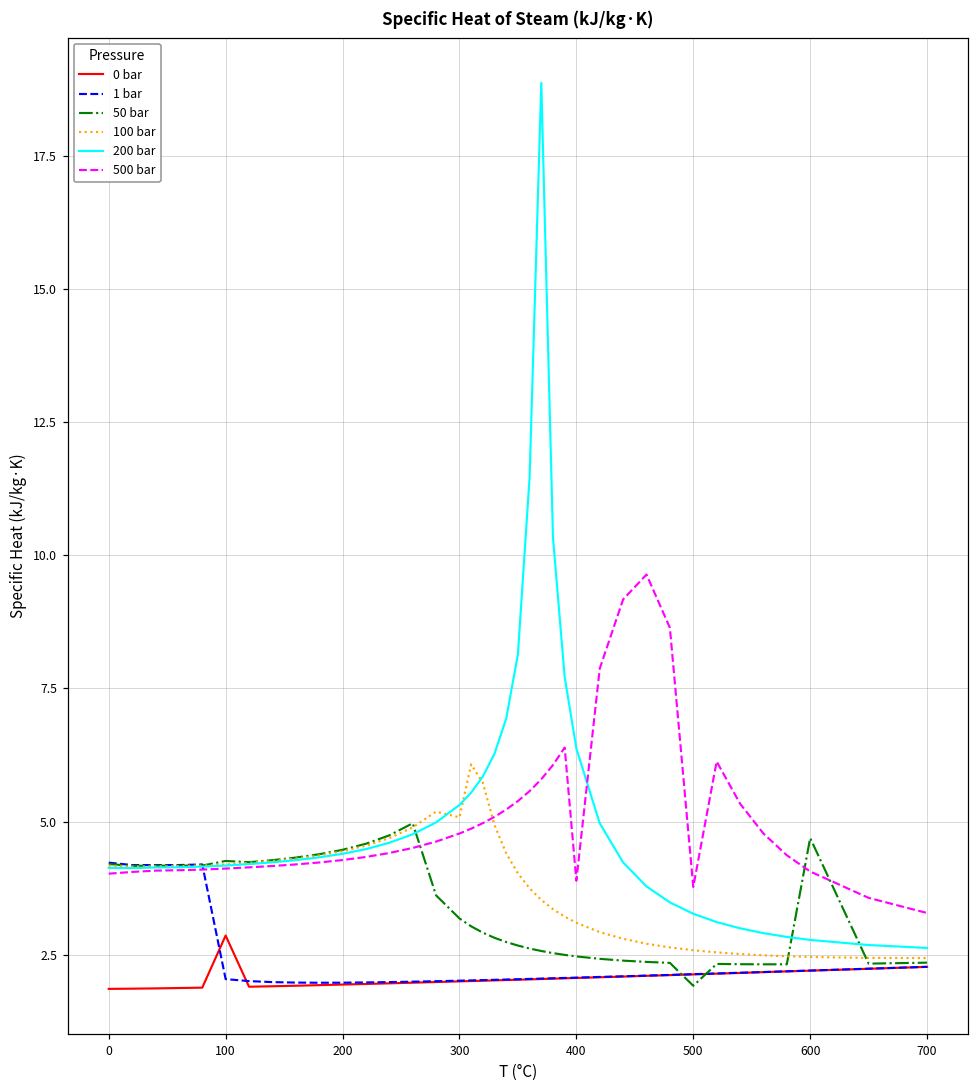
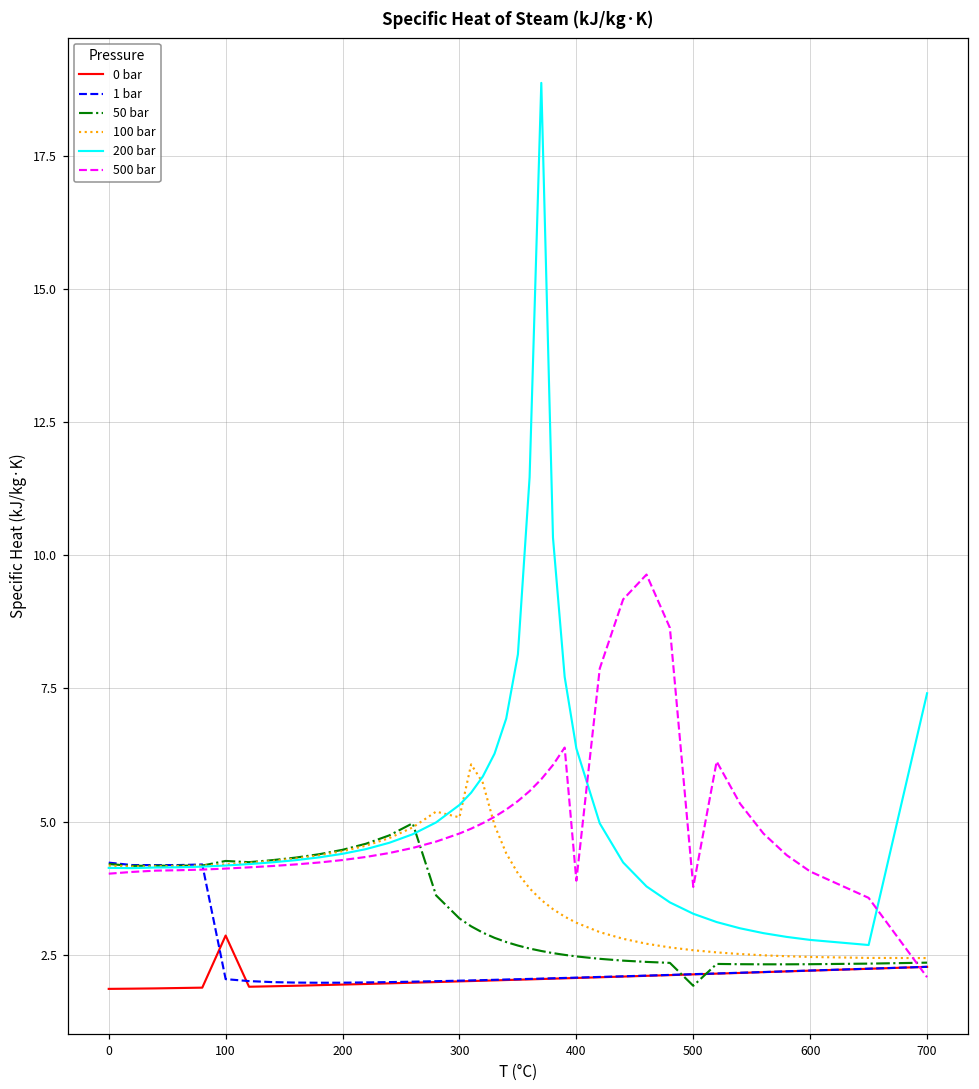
50 bar, 600: 4.7 -> 2.3
200 bar, 700: 2.6 -> 7.4
500 bar, 700: 3.3 -> 2.1
